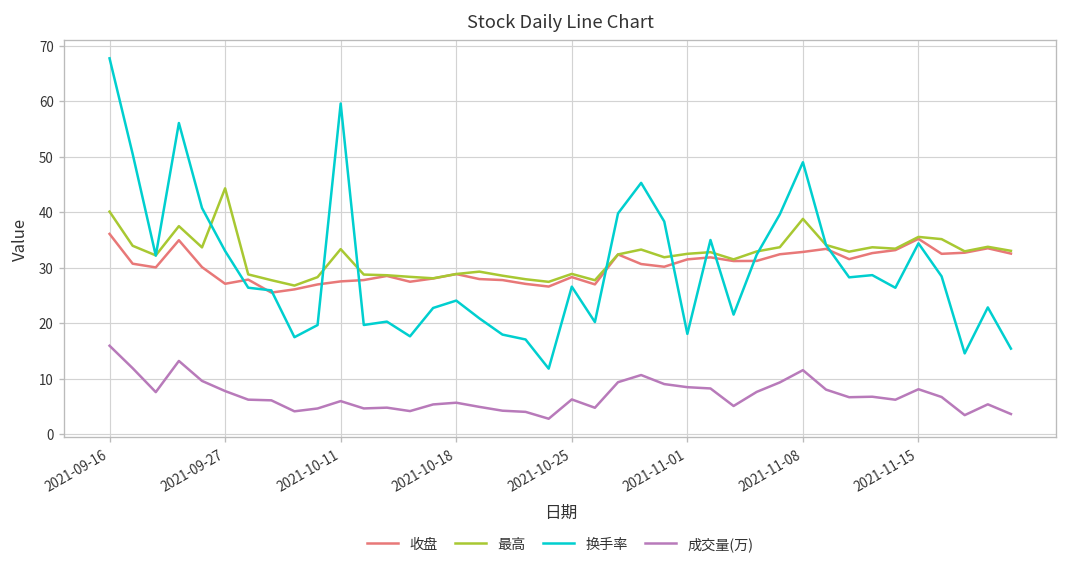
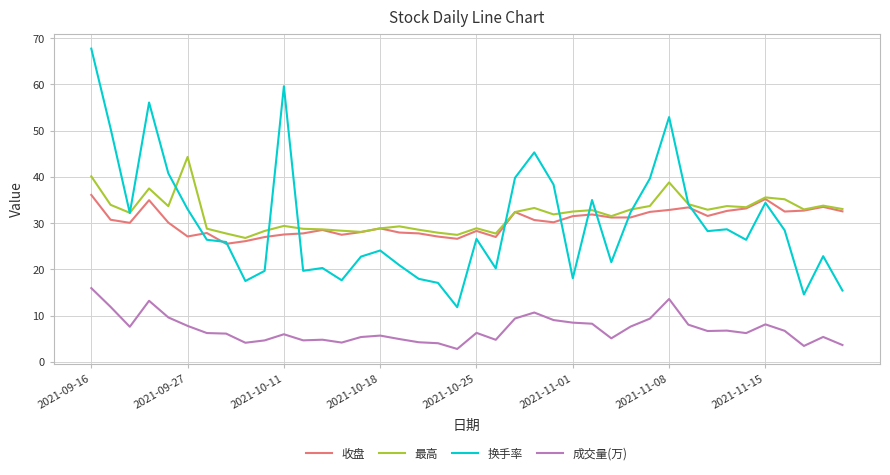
最高, 2021-10-11: 33 -> 29
换手率, 2021-11-08: 49 -> 53
成交量(万), 2021-11-08: 12 -> 14
